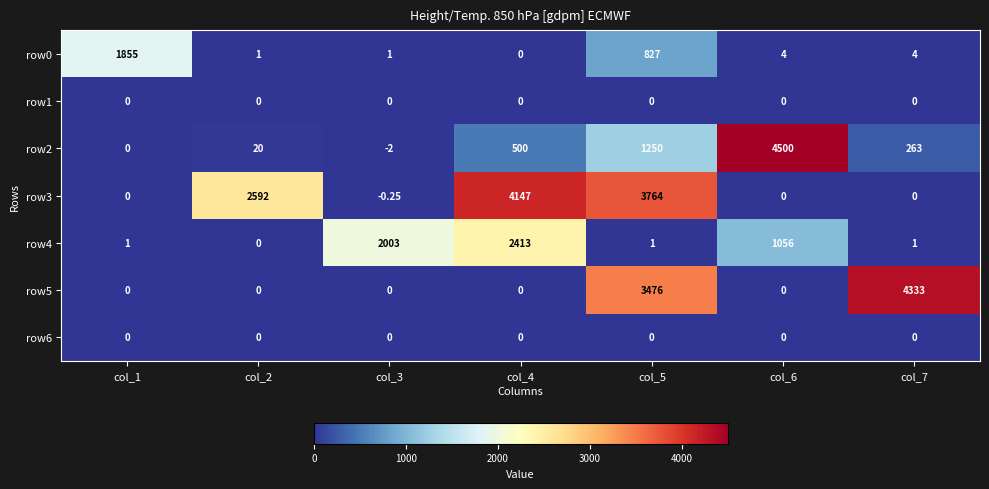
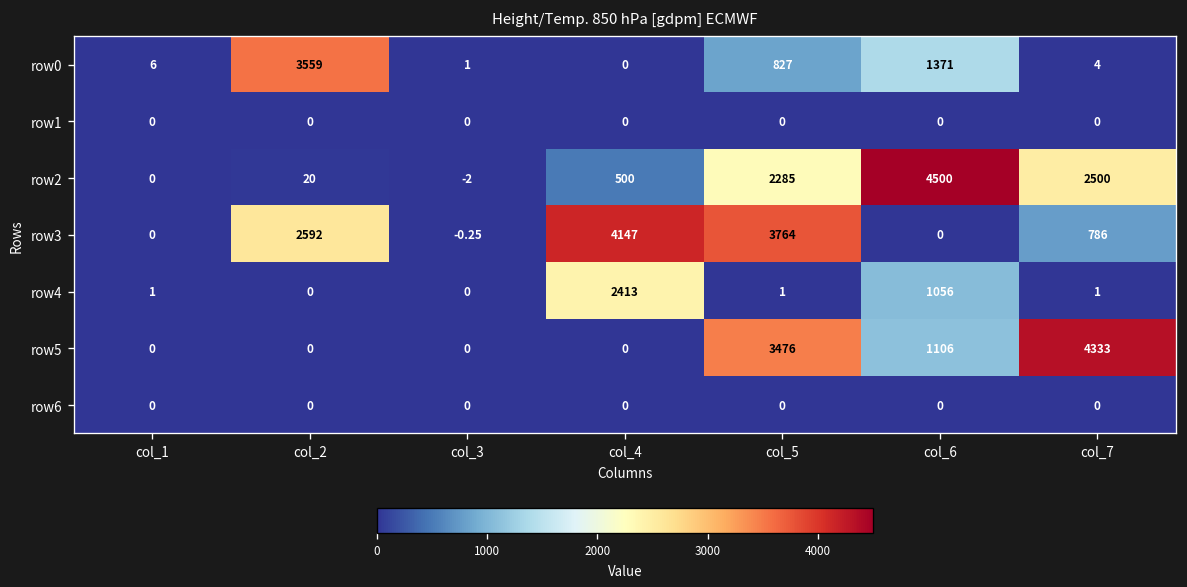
row0, col_1: 1855 -> 6
row0, col_2: 1 -> 3559
row0, col_6: 4 -> 1371
row2, col_5: 1250 -> 2285
row2, col_7: 263 -> 2500
row3, col_7: 0 -> 786
row4, col_3: 2003 -> 0
row5, col_6: 0 -> 1106
